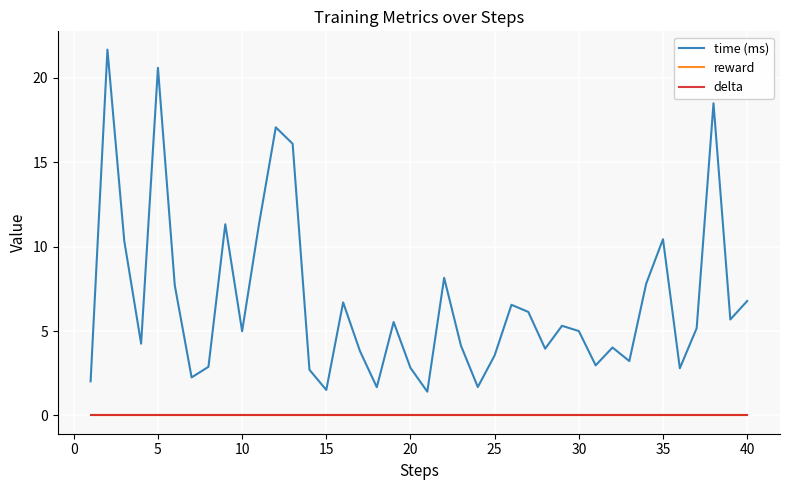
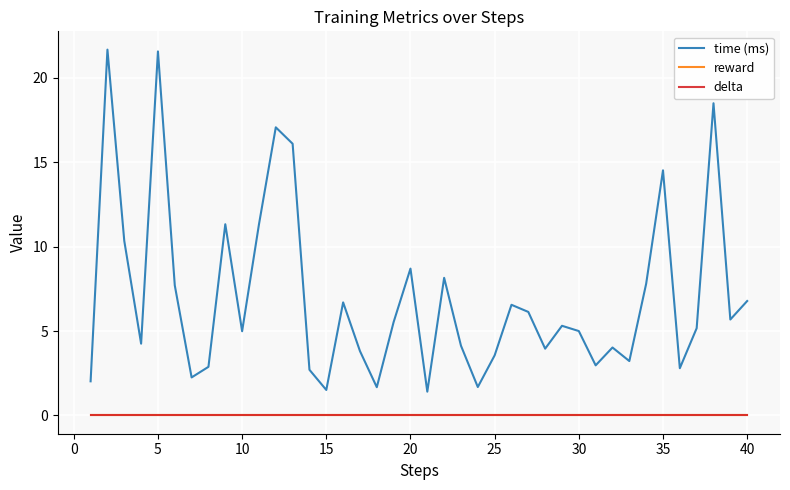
time (ms), 5: 20.6 -> 21.6
time (ms), 20: 2.8 -> 8.7
time (ms), 35: 10.4 -> 14.5
